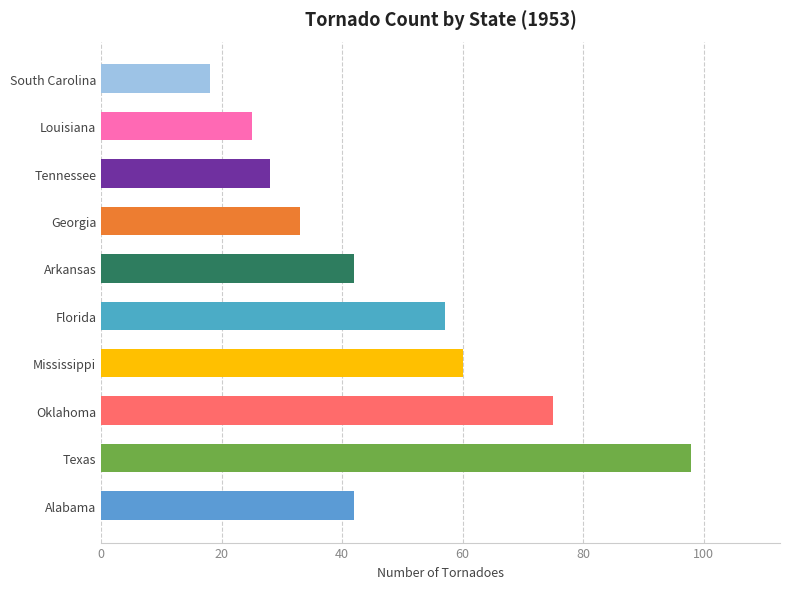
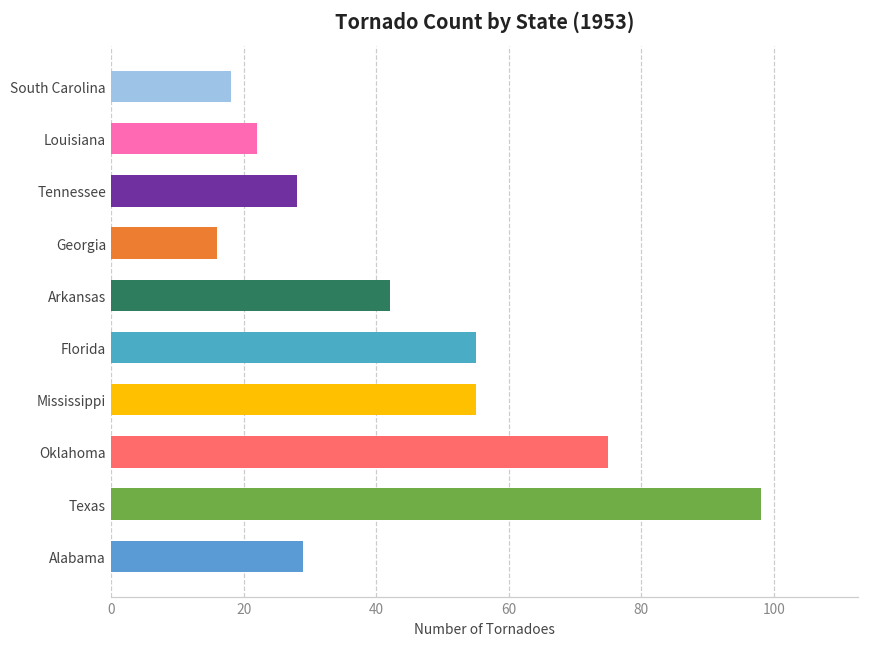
Louisiana: 25 -> 22
Georgia: 33 -> 16
Florida: 57 -> 55
Mississippi: 60 -> 55
Alabama: 42 -> 29
